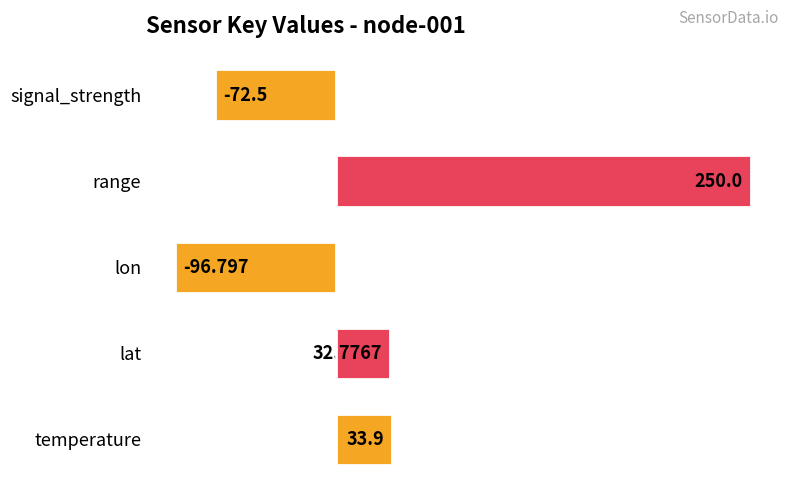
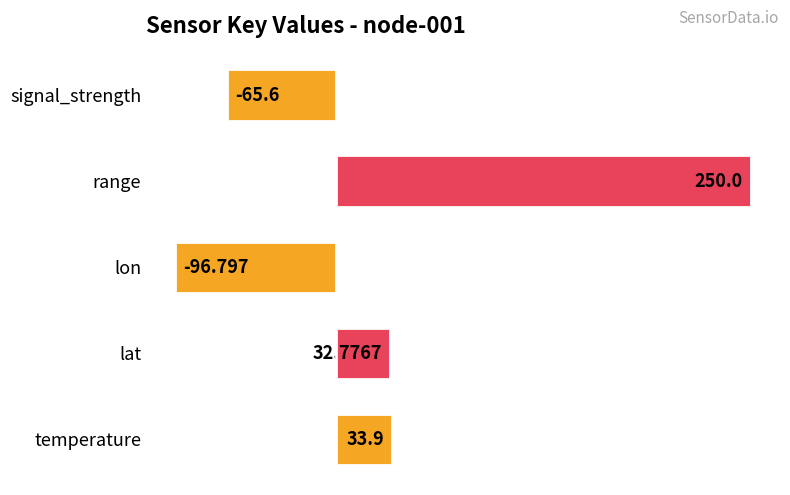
signal_strength: -72.5 -> -65.6
